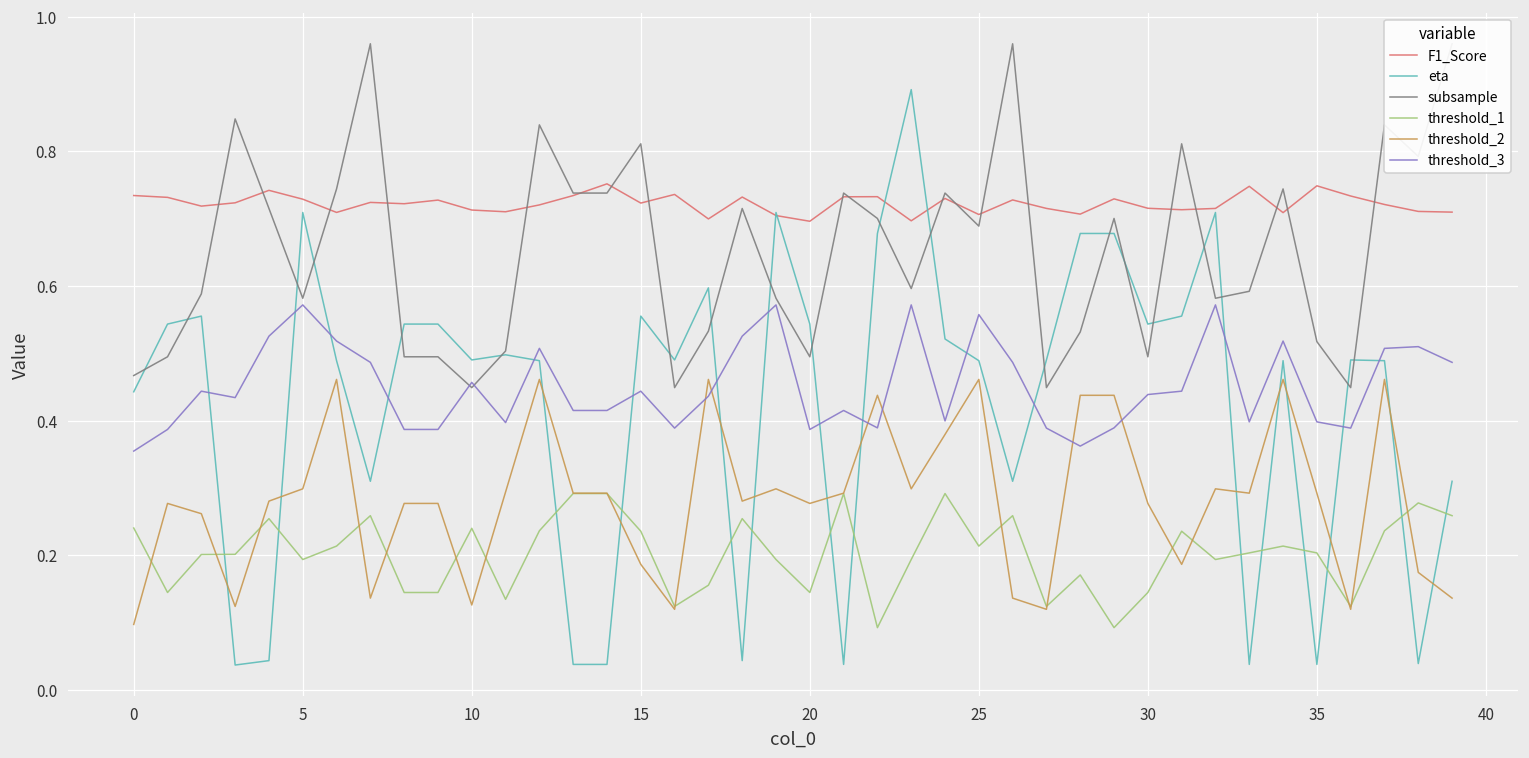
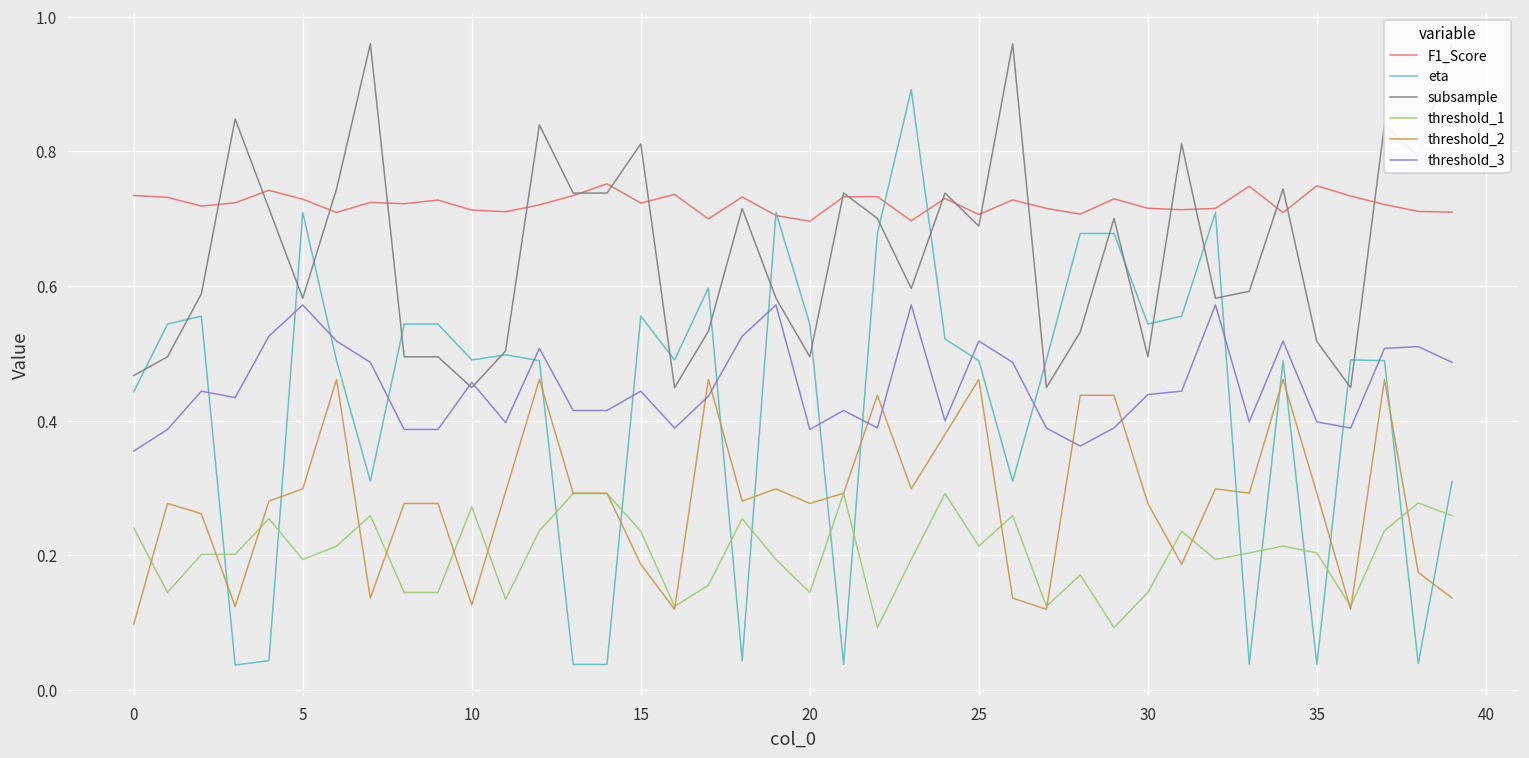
threshold_1, 10: 0.24 -> 0.27
threshold_3, 25: 0.56 -> 0.52
